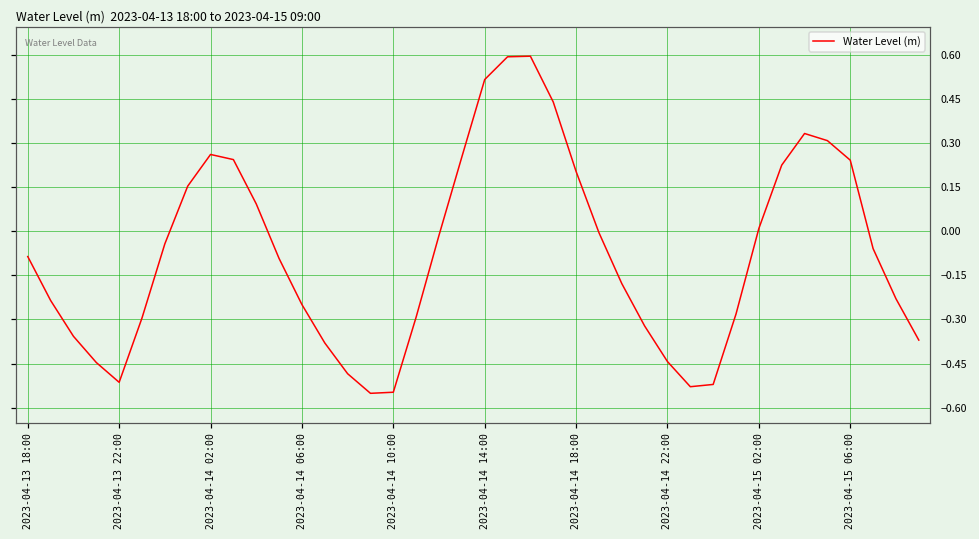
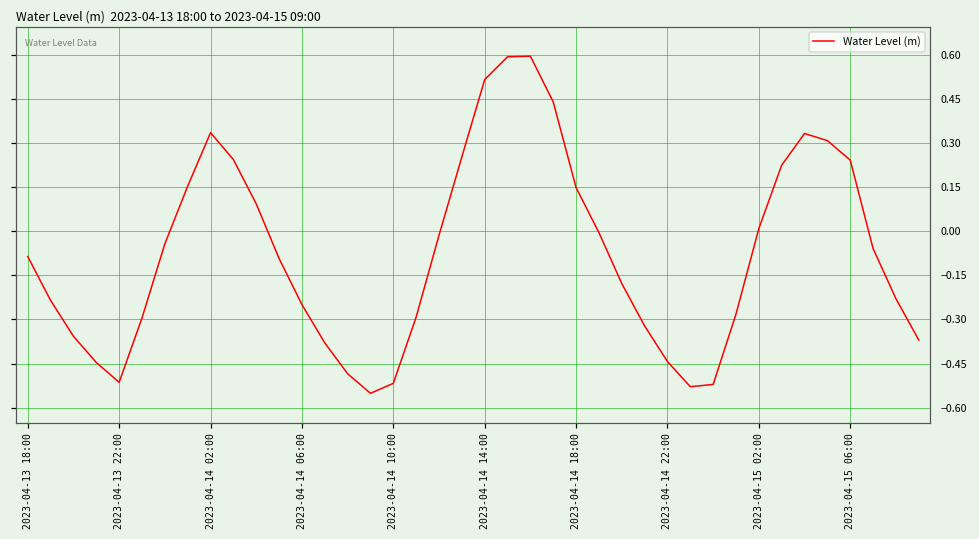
2023-04-14 02:00: 0.26 -> 0.34
2023-04-14 10:00: -0.55 -> -0.52
2023-04-14 18:00: 0.20 -> 0.15
